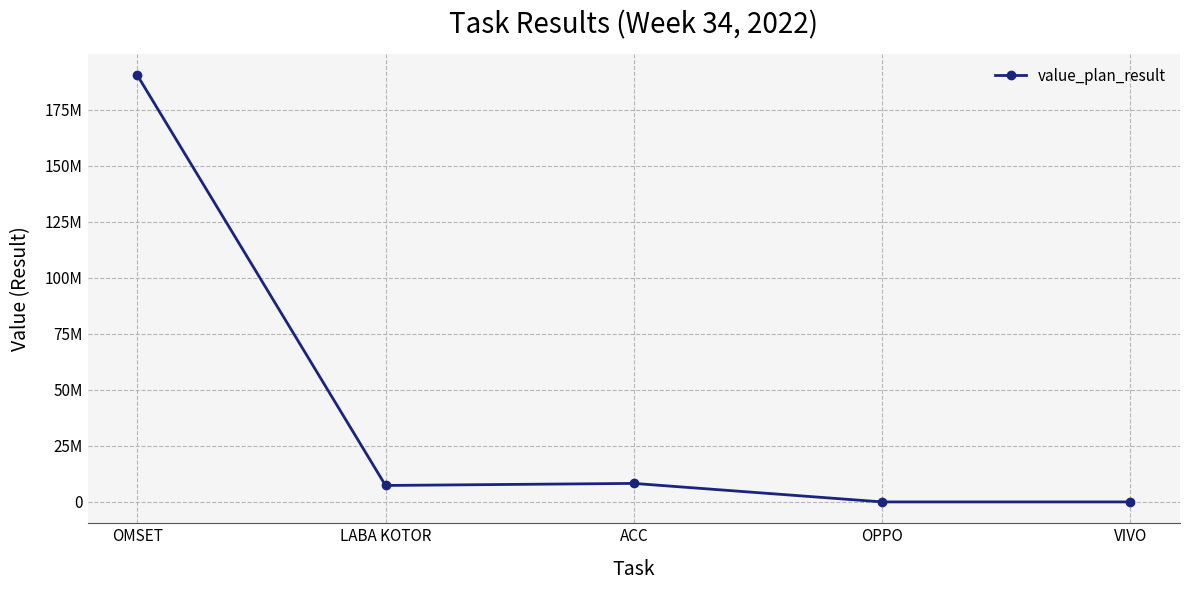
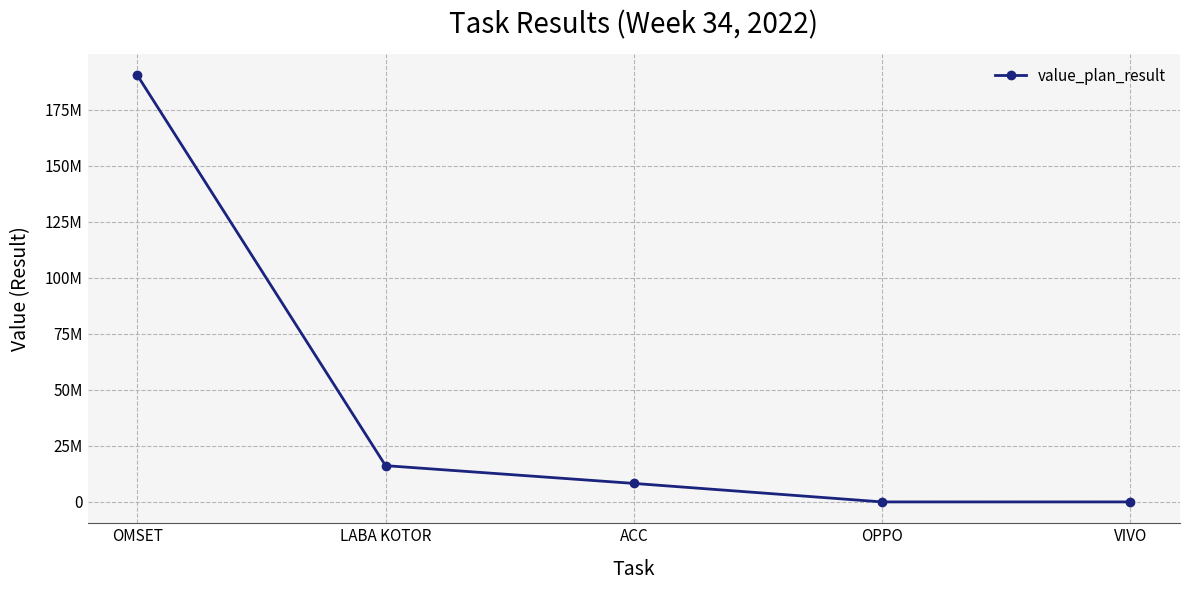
LABA KOTOR: 7000000 -> 16000000
